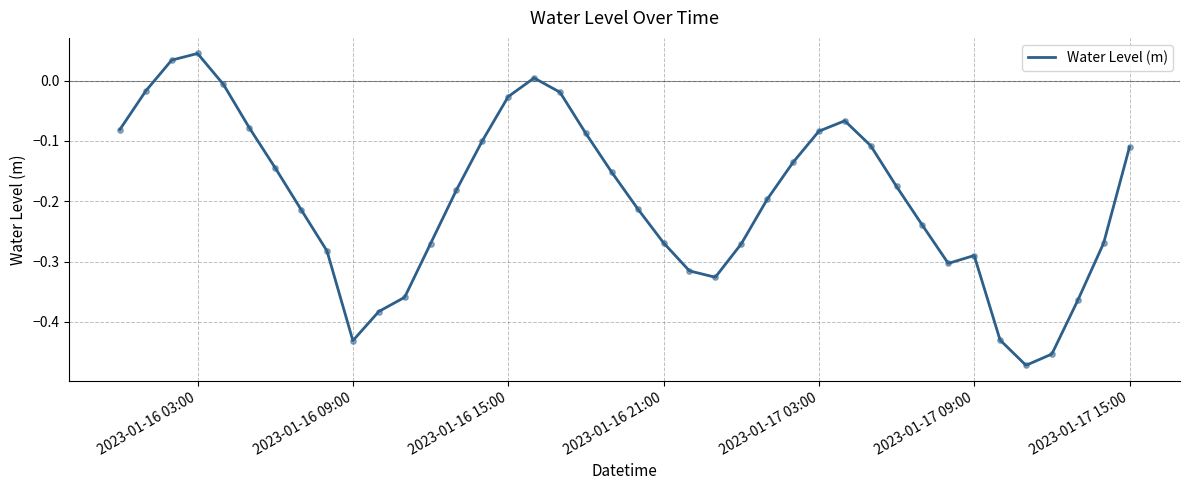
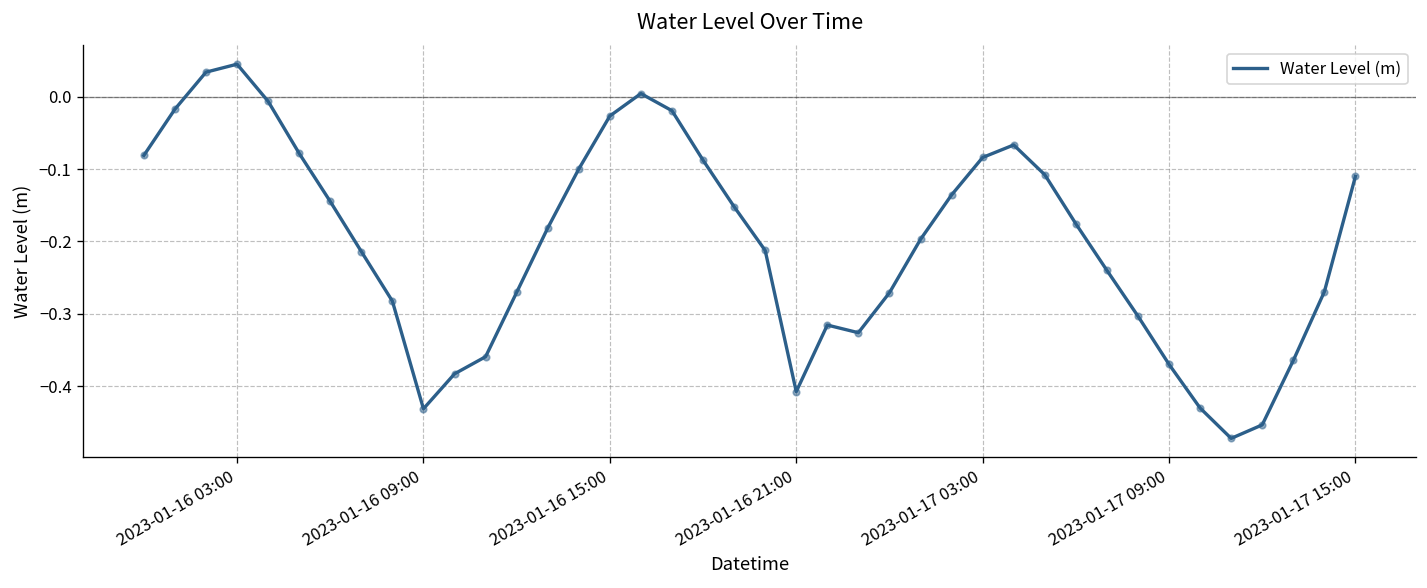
2023-01-16 21:00: -0.27 -> -0.41
2023-01-17 09:00: -0.29 -> -0.37
